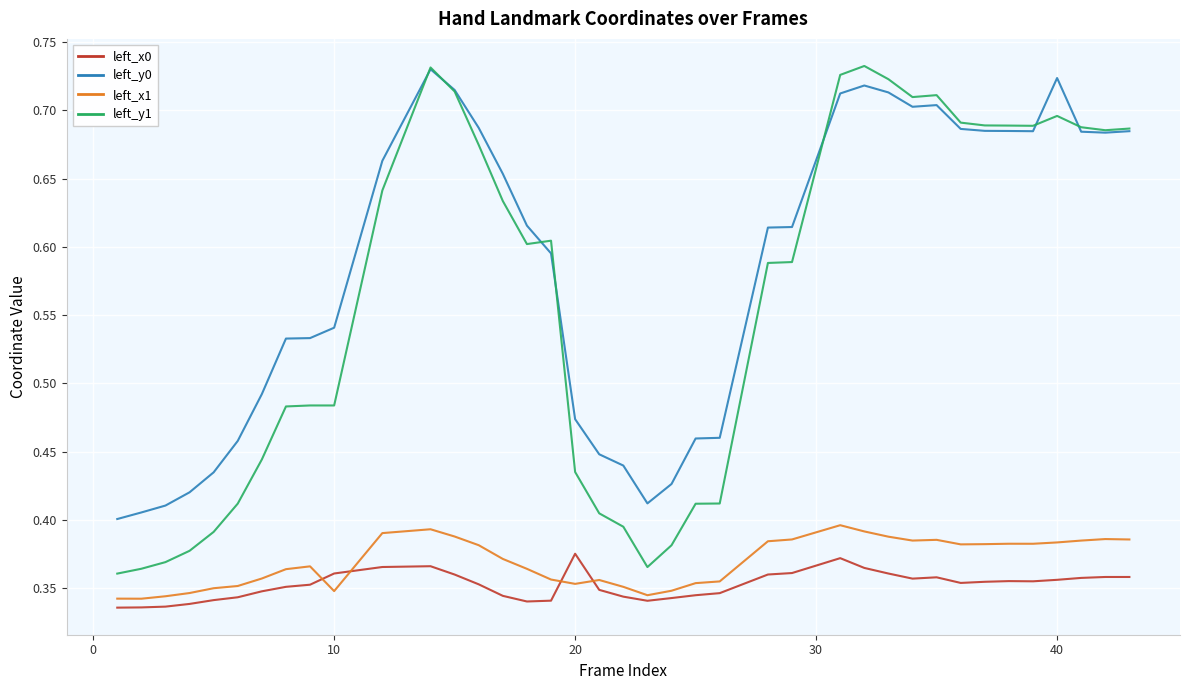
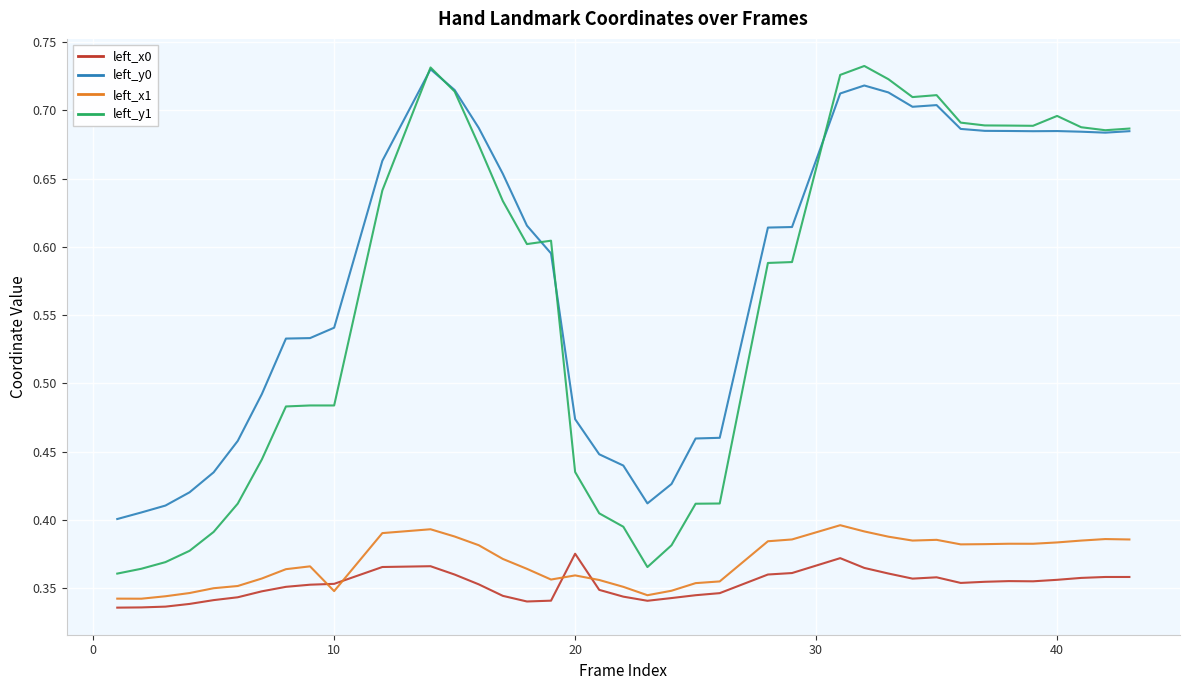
left_x0, 10: 0.361 -> 0.353
left_x1, 20: 0.353 -> 0.359
left_y0, 40: 0.724 -> 0.685
